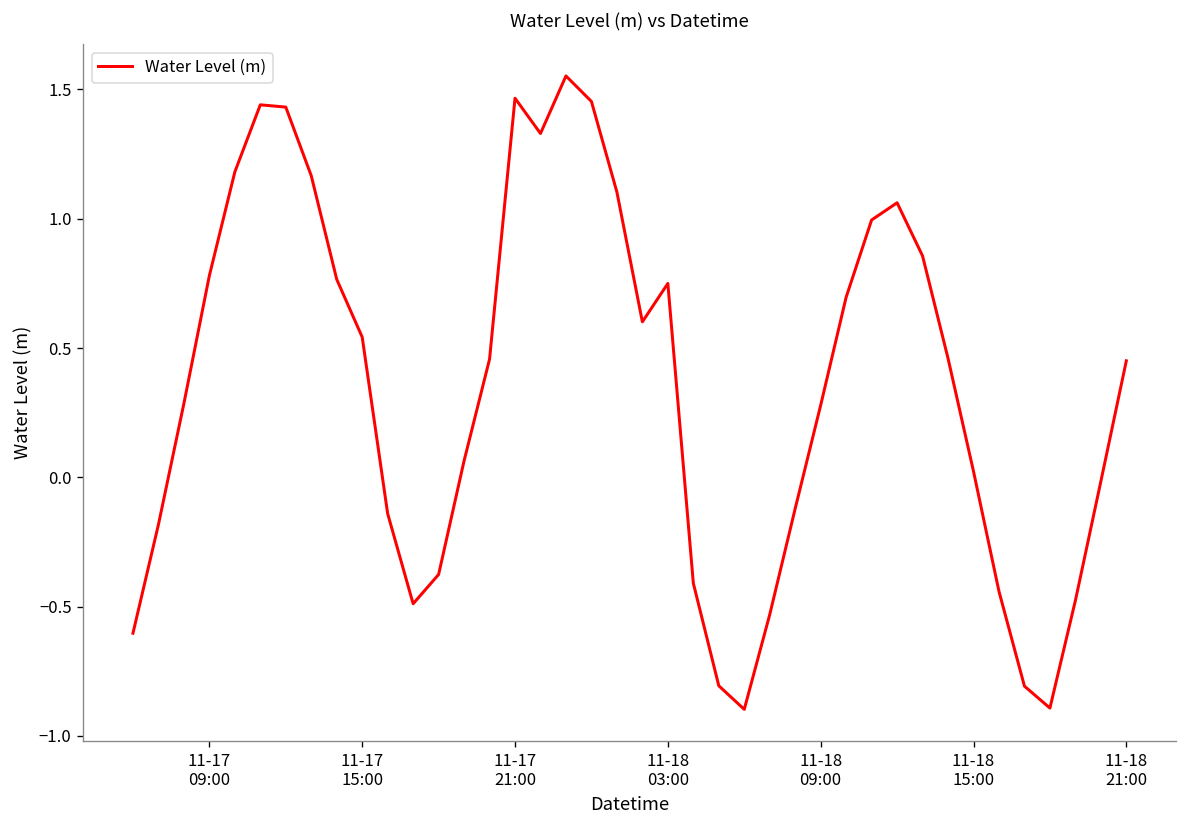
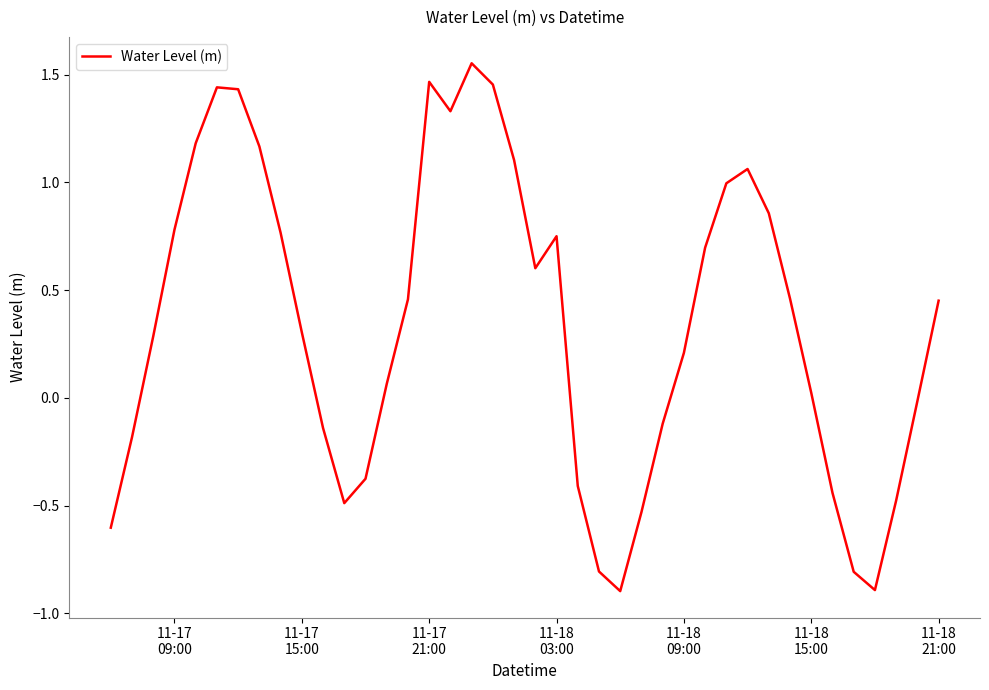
11-17 15:00: 0.54 -> 0.30
11-18 09:00: 0.28 -> 0.21
